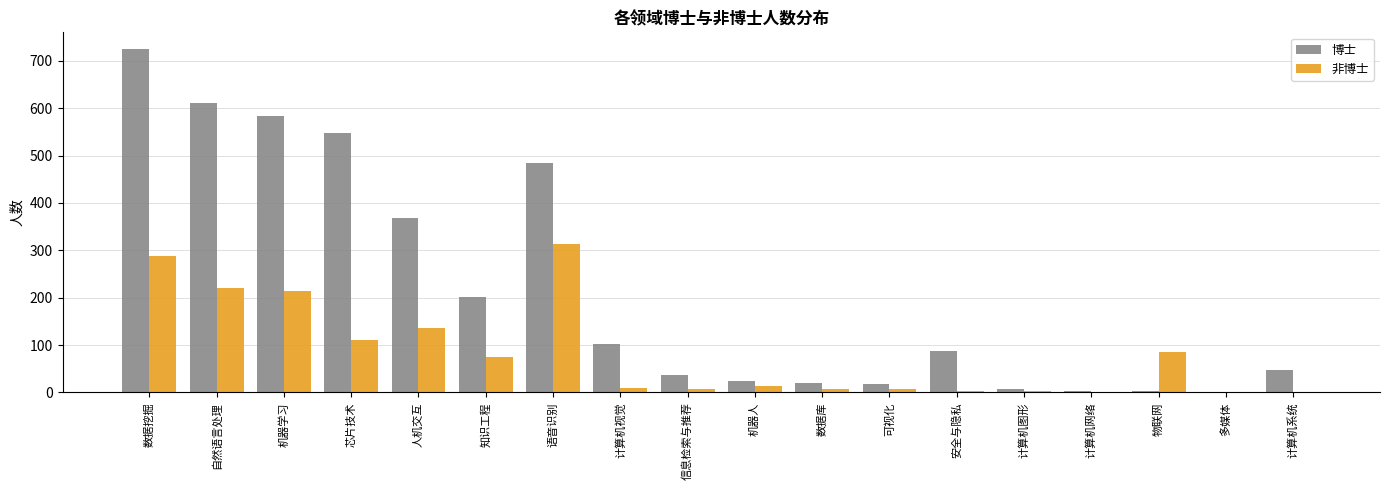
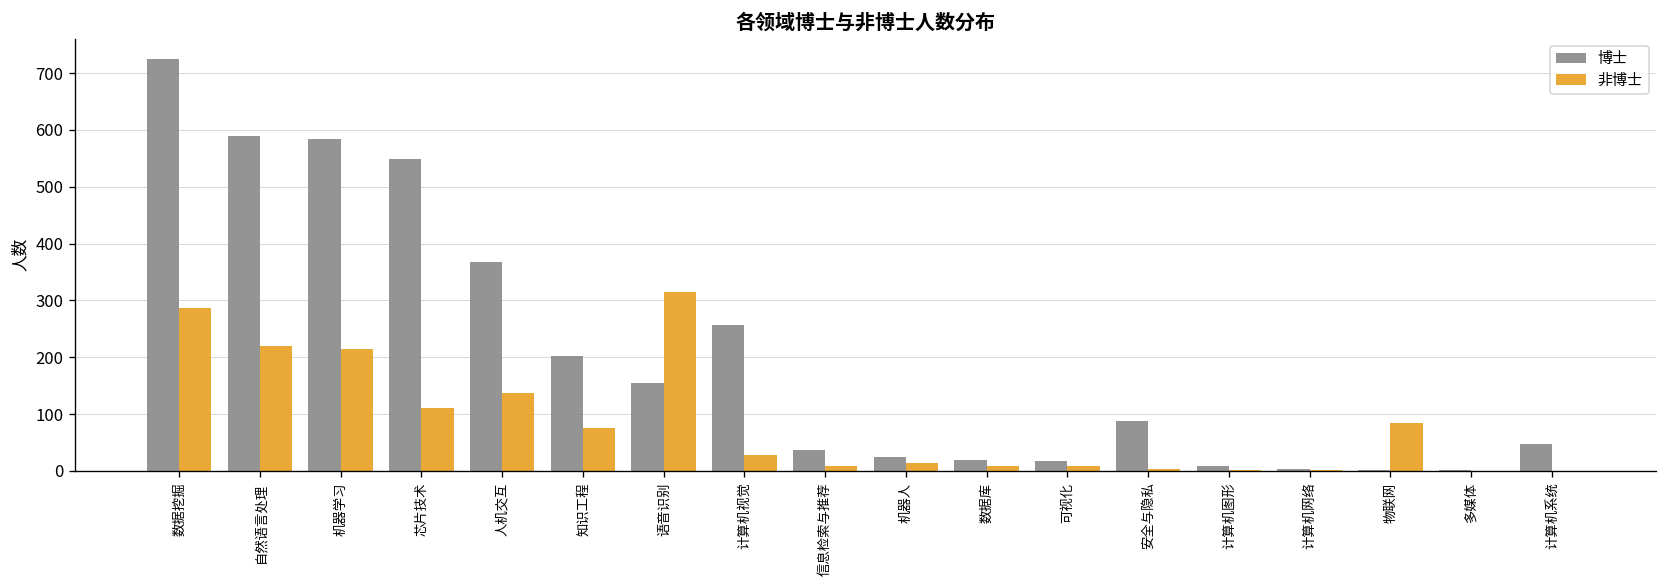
博士, 自然语言处理: 610 -> 590
博士, 语音识别: 490 -> 160
博士, 计算机视觉: 100 -> 260
非博士, 计算机视觉: 10 -> 30
